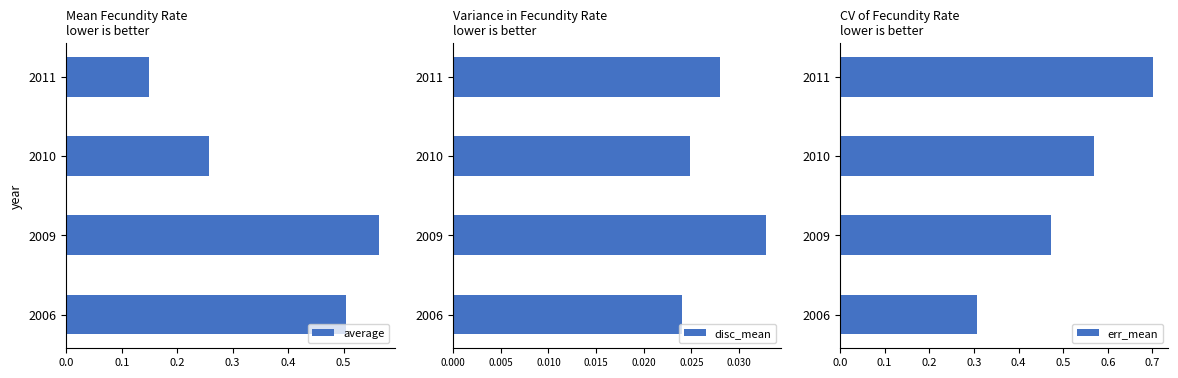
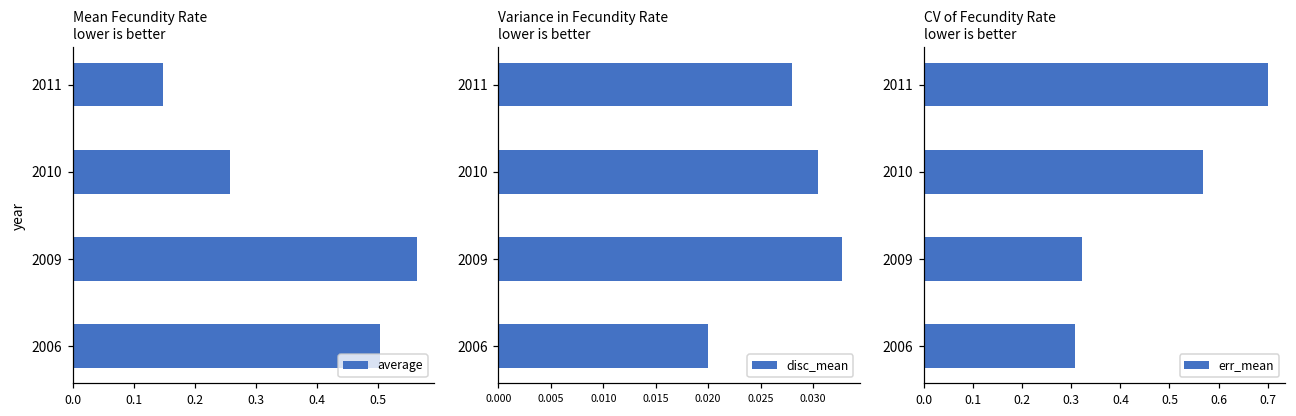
Variance in Fecundity Rate lower is better, 2010: 0.025 -> 0.030
Variance in Fecundity Rate lower is better, 2006: 0.024 -> 0.020
CV of Fecundity Rate lower is better, 2009: 0.47 -> 0.32
